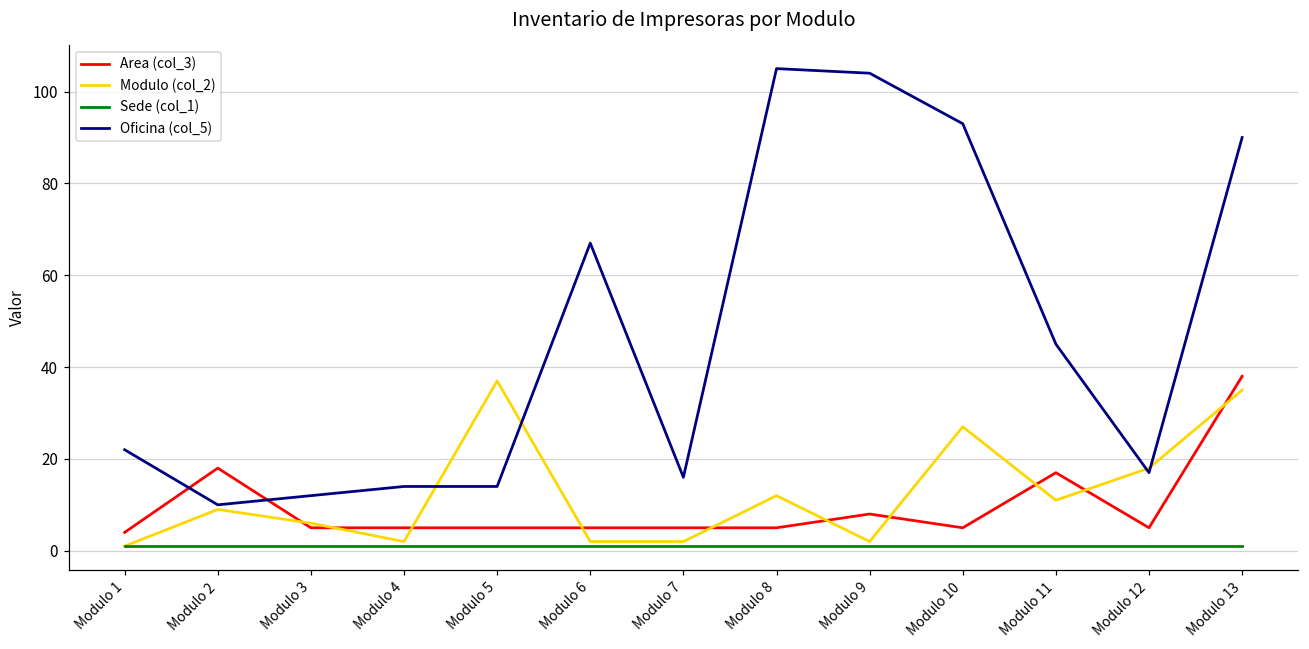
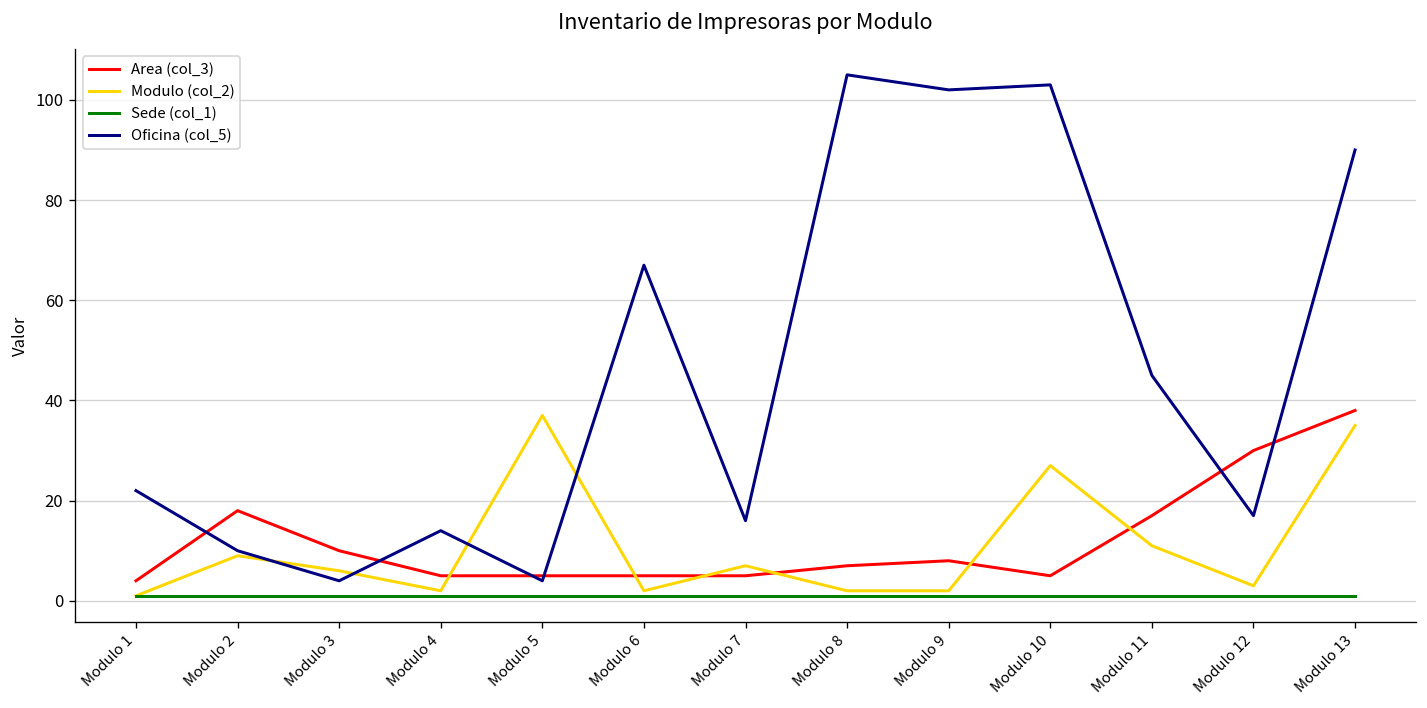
Area (col_3), Modulo 3: 5 -> 10
Oficina (col_5), Modulo 3: 12 -> 4
Oficina (col_5), Modulo 5: 14 -> 4
Modulo (col_2), Modulo 7: 2 -> 7
Area (col_3), Modulo 8: 5 -> 7
Modulo (col_2), Modulo 8: 12 -> 2
Oficina (col_5), Modulo 9: 104 -> 102
Oficina (col_5), Modulo 10: 93 -> 103
Area (col_3), Modulo 12: 5 -> 30
Modulo (col_2), Modulo 12: 18 -> 3
